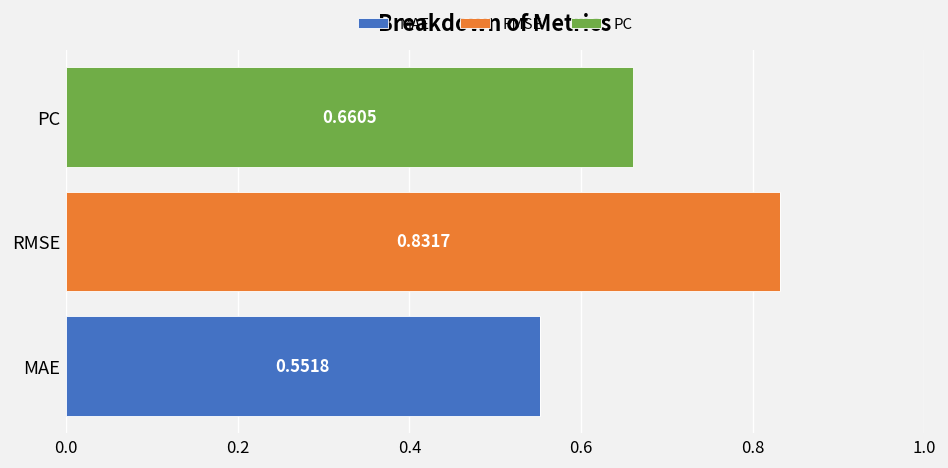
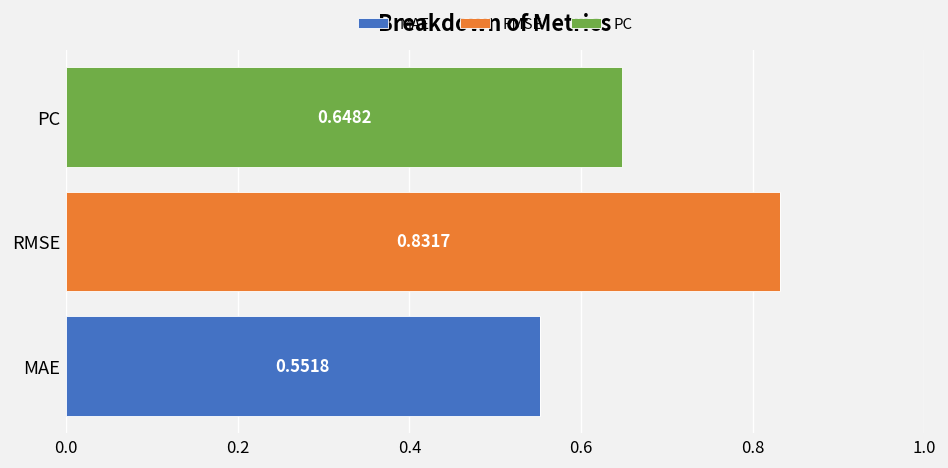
PC, PC: 0.6605 -> 0.6482
